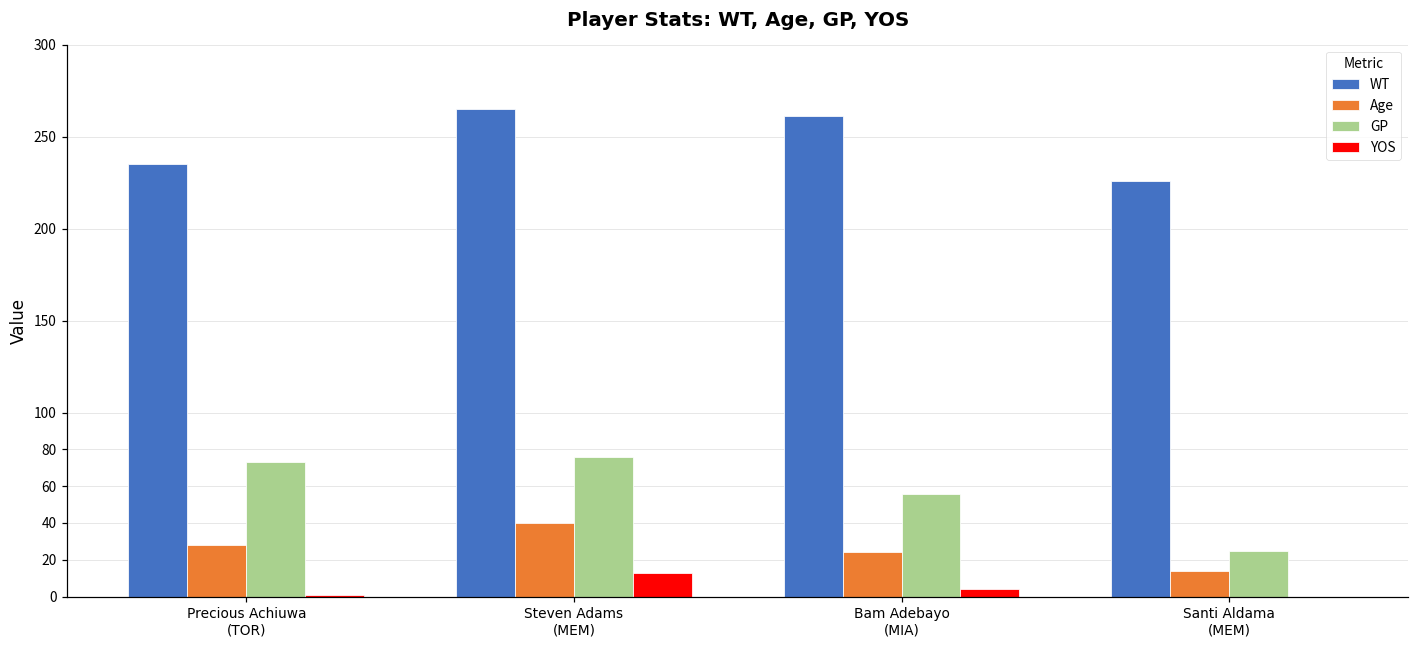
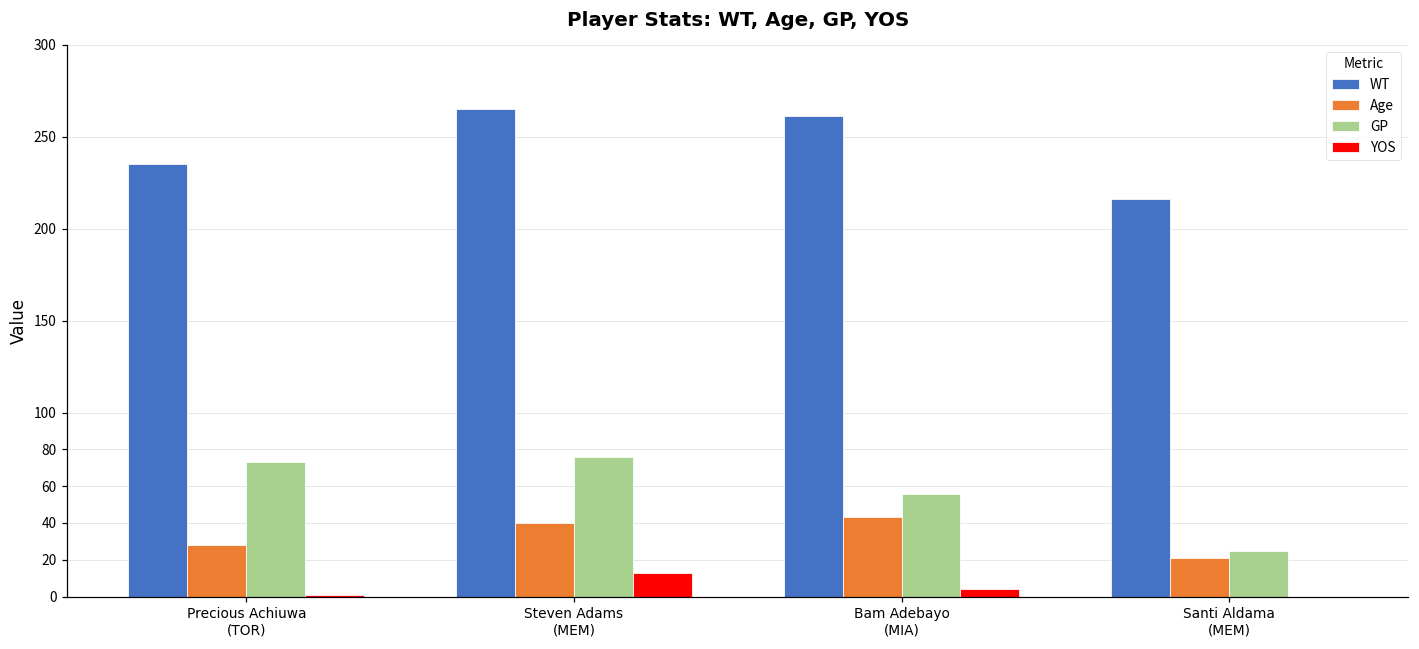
Age, Bam Adebayo (MIA): 24 -> 43
WT, Santi Aldama (MEM): 226 -> 216
Age, Santi Aldama (MEM): 14 -> 21
